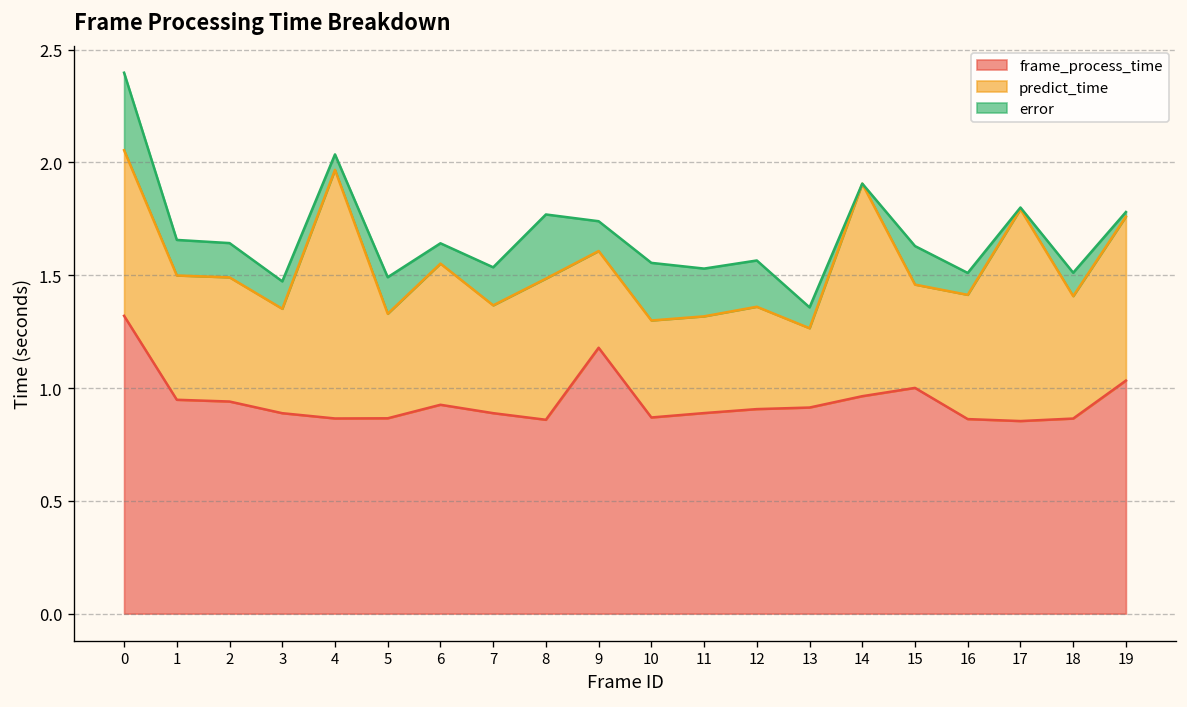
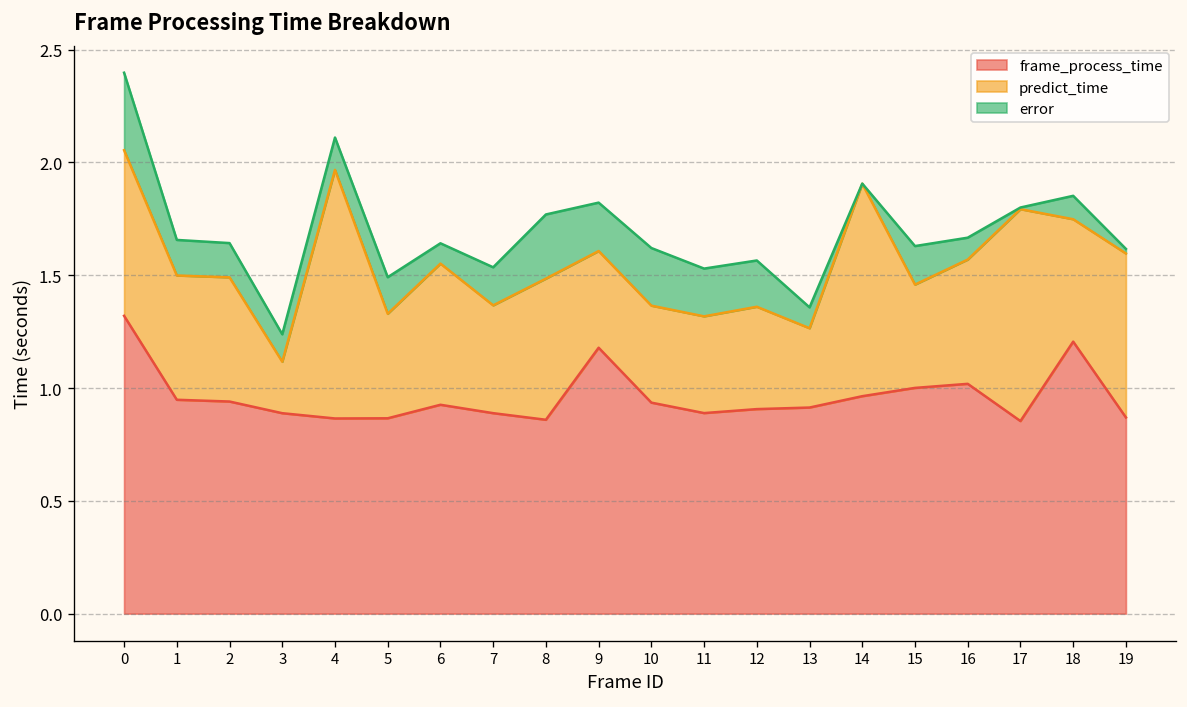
predict_time, 3: 0.46 -> 0.23
error, 4: 0.07 -> 0.14
error, 9: 0.13 -> 0.21
frame_process_time, 10: 0.87 -> 0.94
frame_process_time, 16: 0.86 -> 1.02
frame_process_time, 18: 0.86 -> 1.21
frame_process_time, 19: 1.03 -> 0.87
